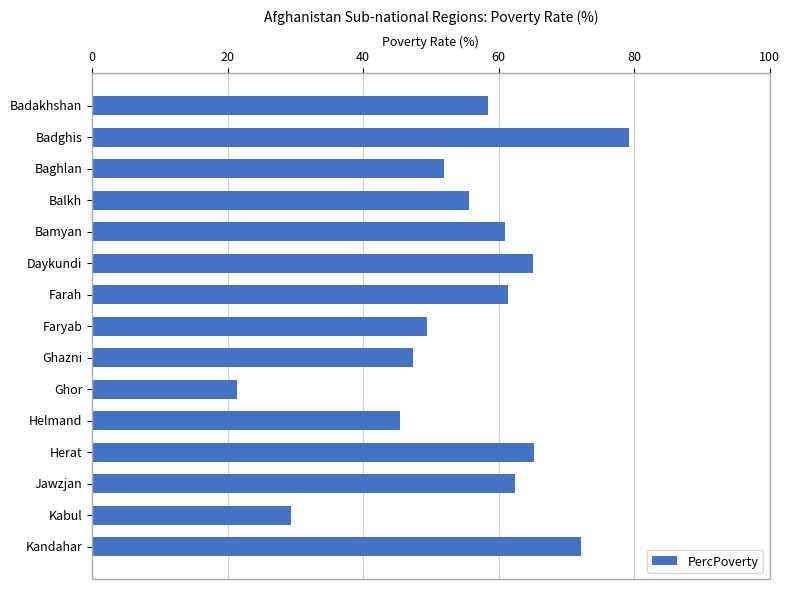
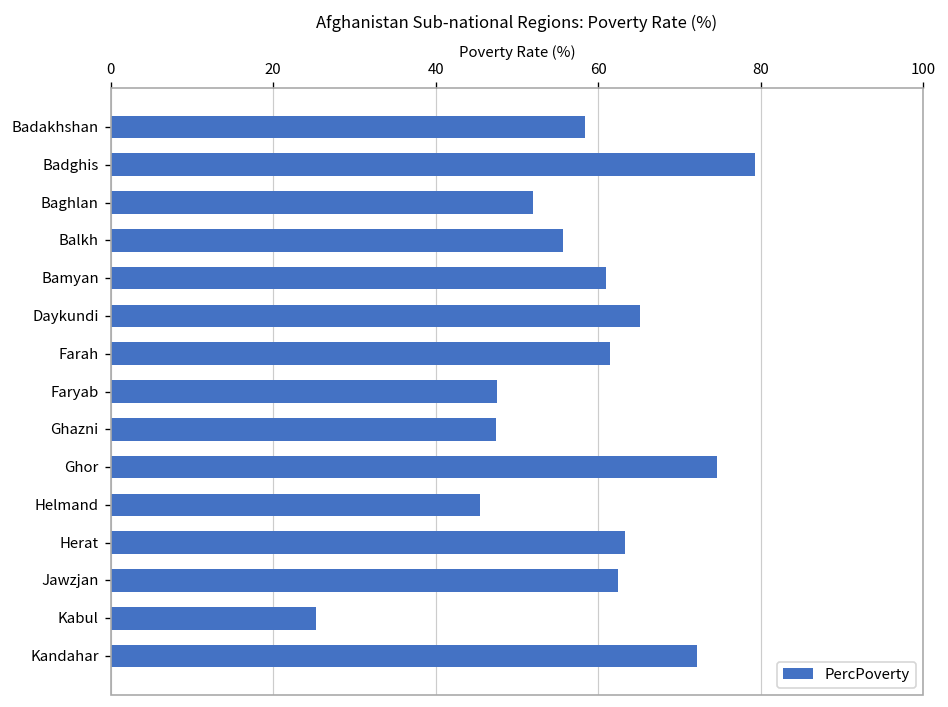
Faryab: 49 -> 48
Ghor: 21 -> 75
Herat: 65 -> 63
Kabul: 29 -> 25
